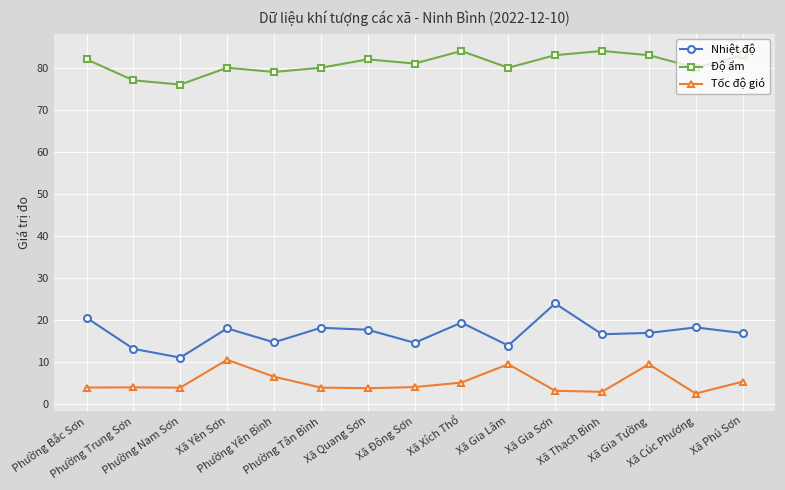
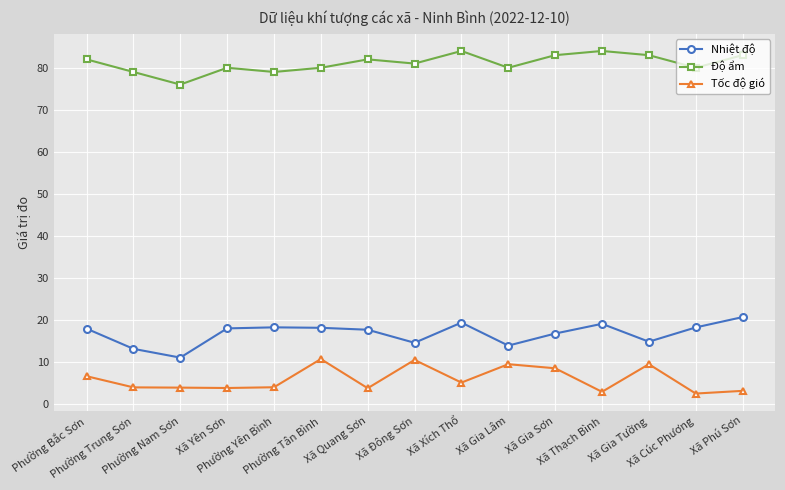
Nhiệt độ, Phường Bắc Sơn: 20 -> 18
Tốc độ gió, Phường Bắc Sơn: 4 -> 7
Độ ẩm, Phường Trung Sơn: 77 -> 79
Tốc độ gió, Xã Yên Sơn: 10 -> 4
Nhiệt độ, Phường Yên Bình: 15 -> 18
Tốc độ gió, Phường Yên Bình: 6 -> 4
Tốc độ gió, Phường Tân Bình: 4 -> 11
Tốc độ gió, Xã Đông Sơn: 4 -> 10
Nhiệt độ, Xã Gia Sơn: 24 -> 17
Tốc độ gió, Xã Gia Sơn: 3 -> 8
Nhiệt độ, Xã Thạch Bình: 17 -> 19
Nhiệt độ, Xã Gia Tường: 17 -> 15
Nhiệt độ, Xã Phú Sơn: 17 -> 21
Tốc độ gió, Xã Phú Sơn: 5 -> 3
